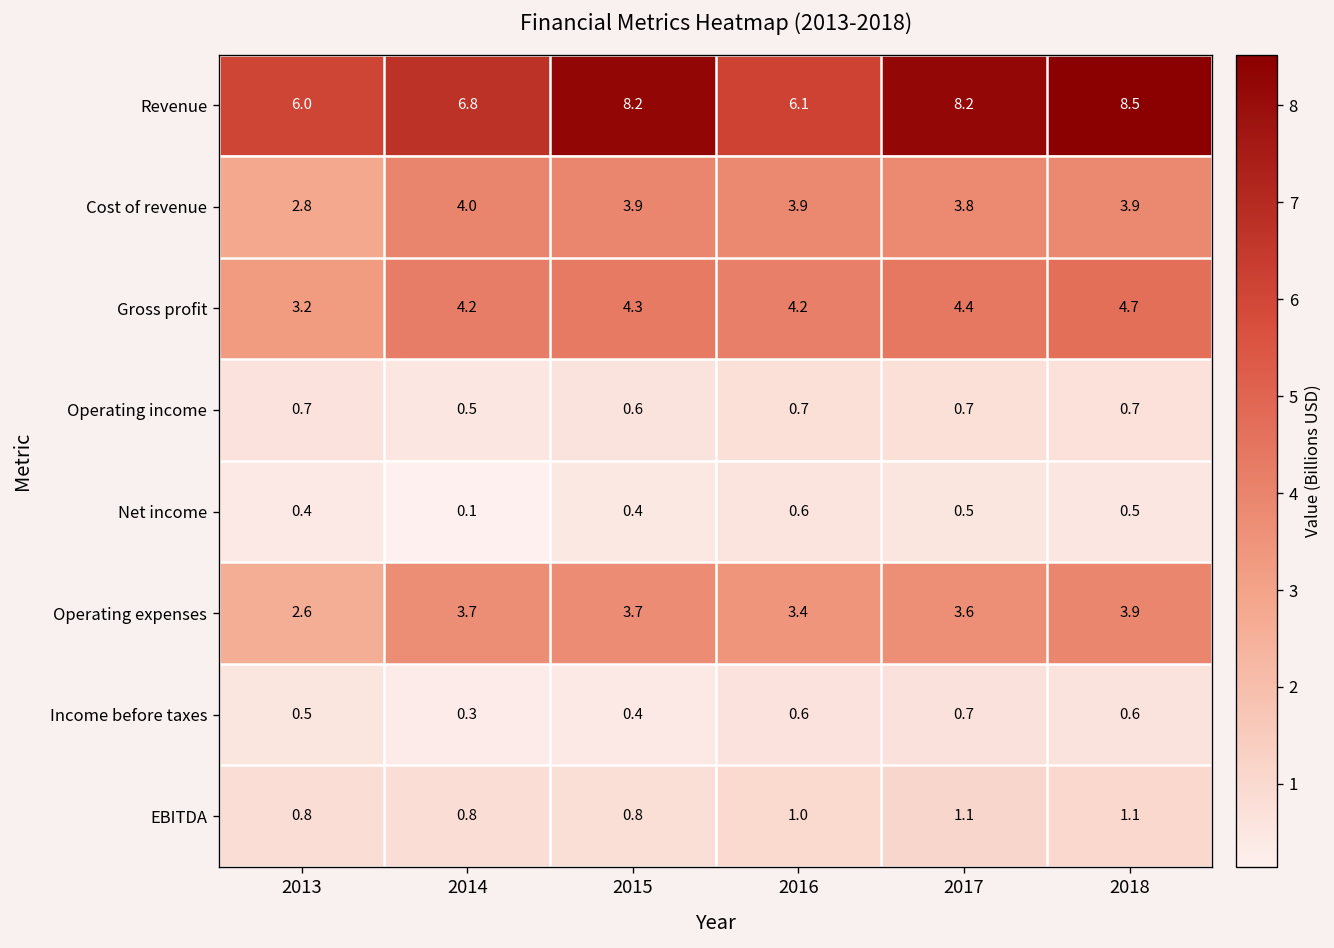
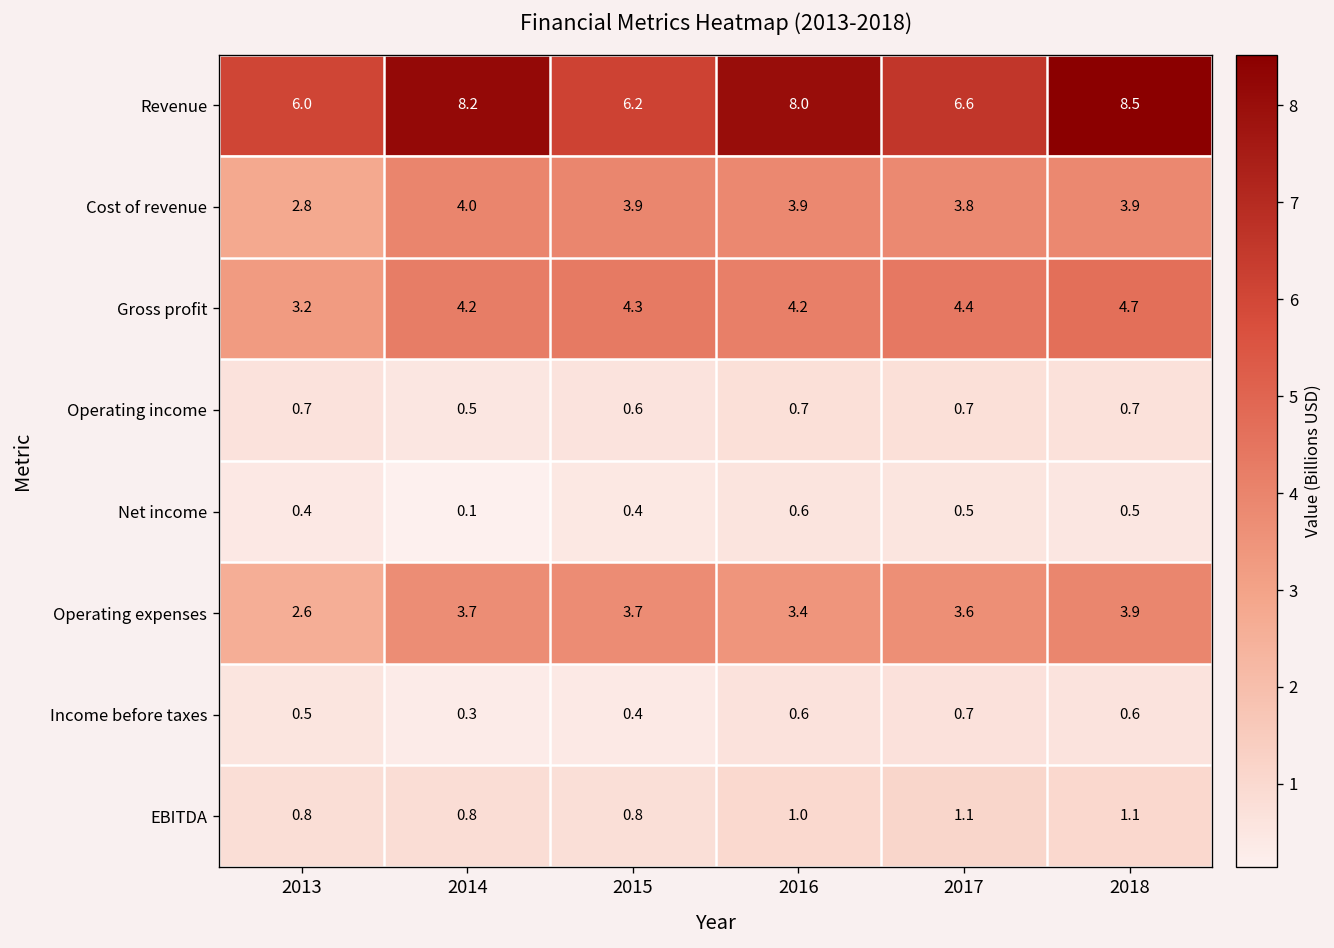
Revenue, 2014: 6.8 -> 8.2
Revenue, 2015: 8.2 -> 6.2
Revenue, 2016: 6.1 -> 8.0
Revenue, 2017: 8.2 -> 6.6
